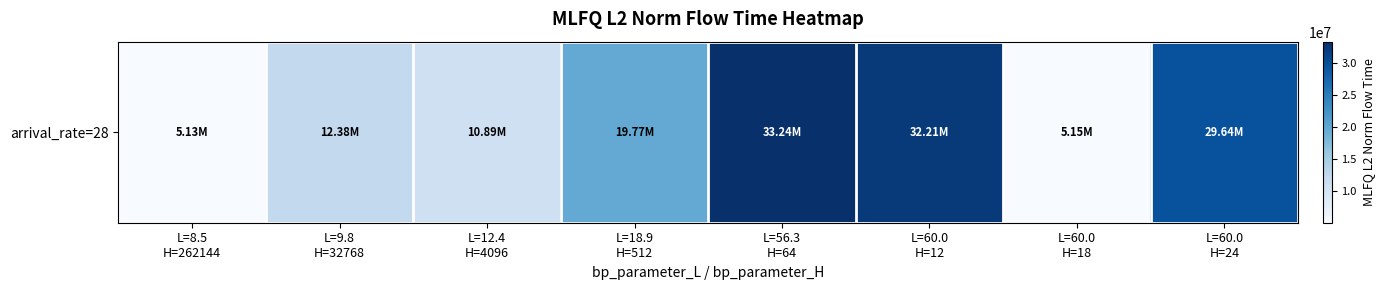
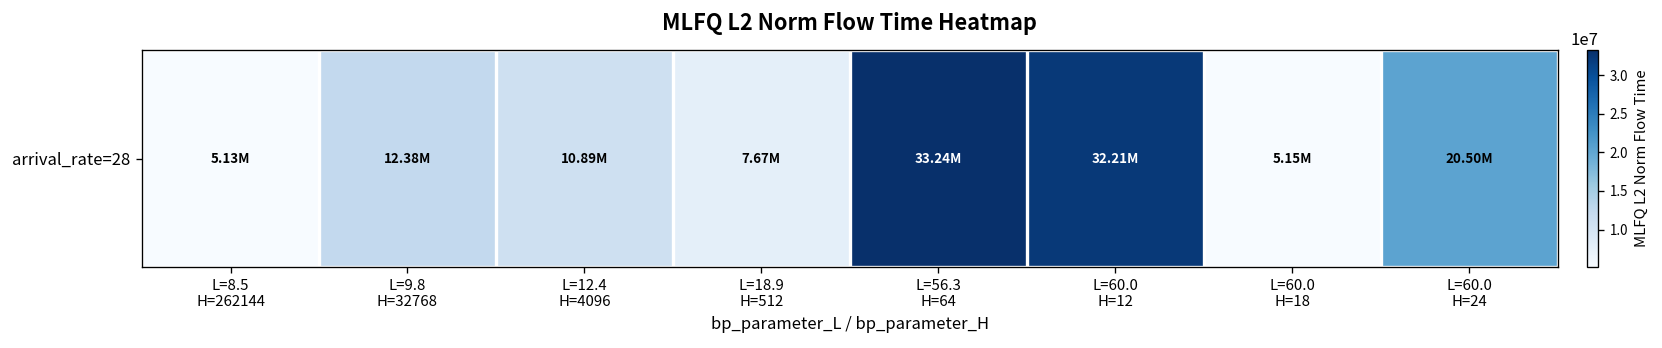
arrival_rate=28, L=18.9 H=512: 19.77M -> 7.67M
arrival_rate=28, L=60.0 H=24: 29.64M -> 20.50M
